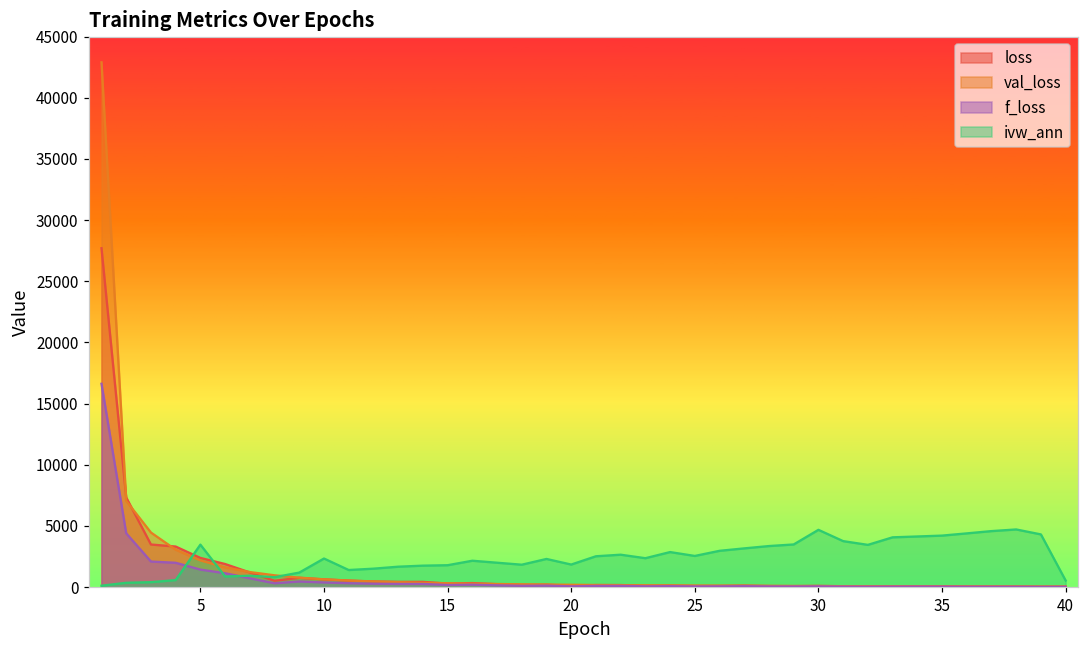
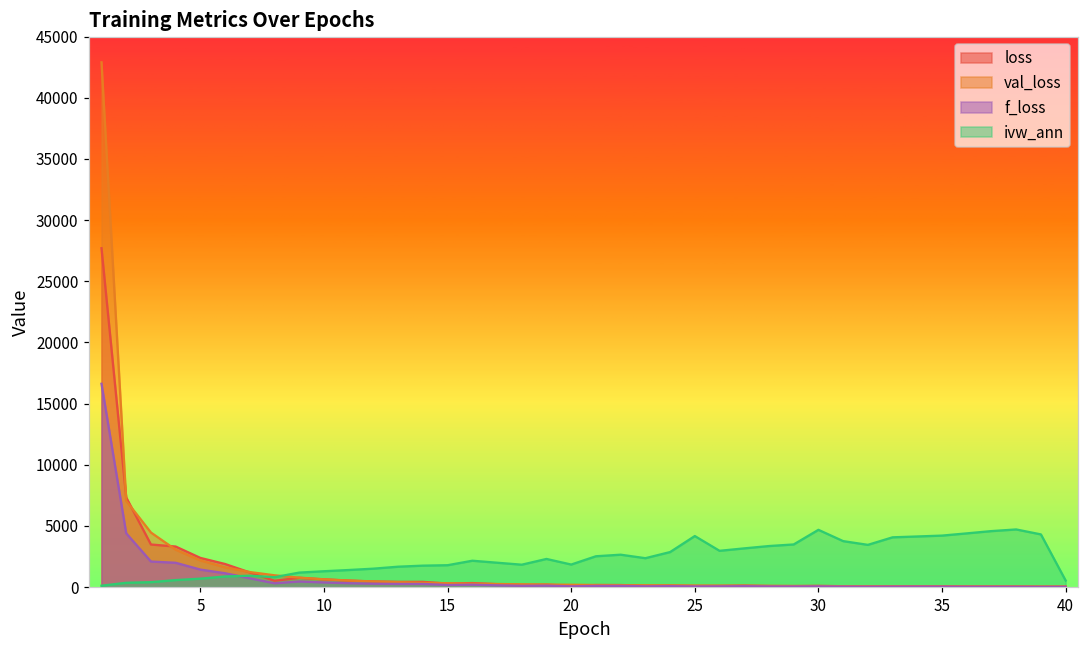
ivw_ann, 5: 3500 -> 700
ivw_ann, 10: 2300 -> 1300
ivw_ann, 25: 2500 -> 4200
